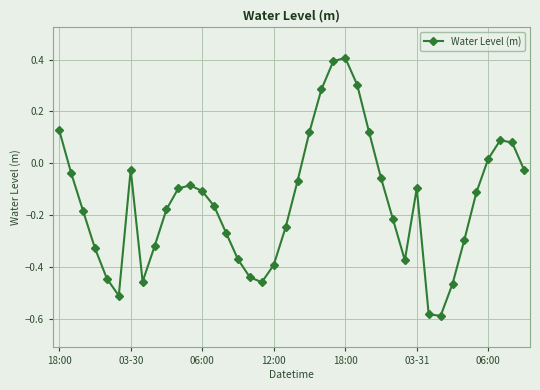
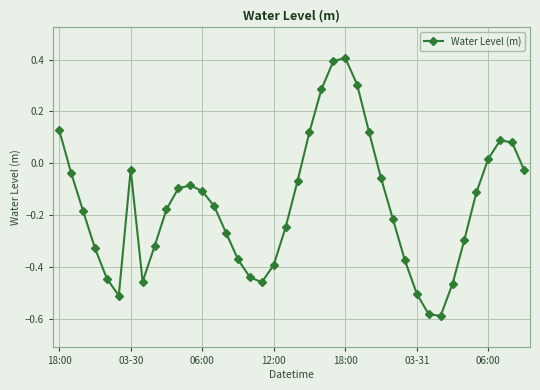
03-31: -0.10 -> -0.50
